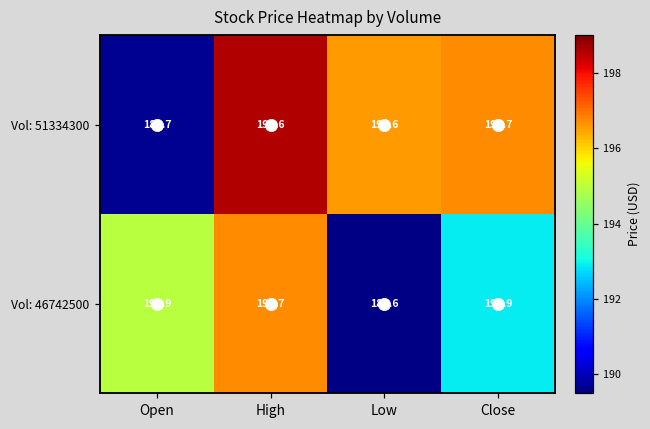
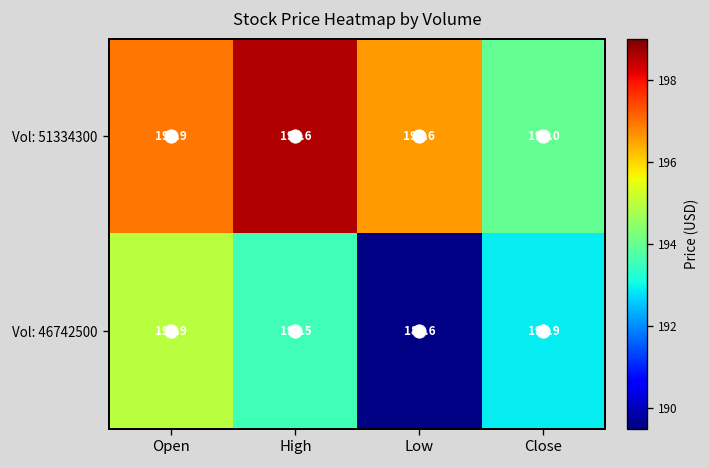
Vol: 51334300, Open: 189.7 -> 196.9
Vol: 51334300, Close: 196.7 -> 194.0
Vol: 46742500, High: 196.7 -> 193.5
